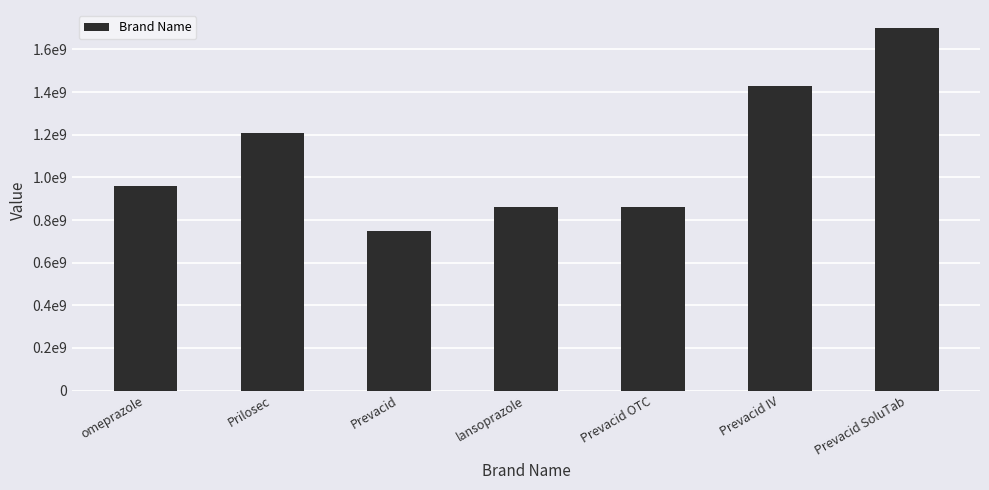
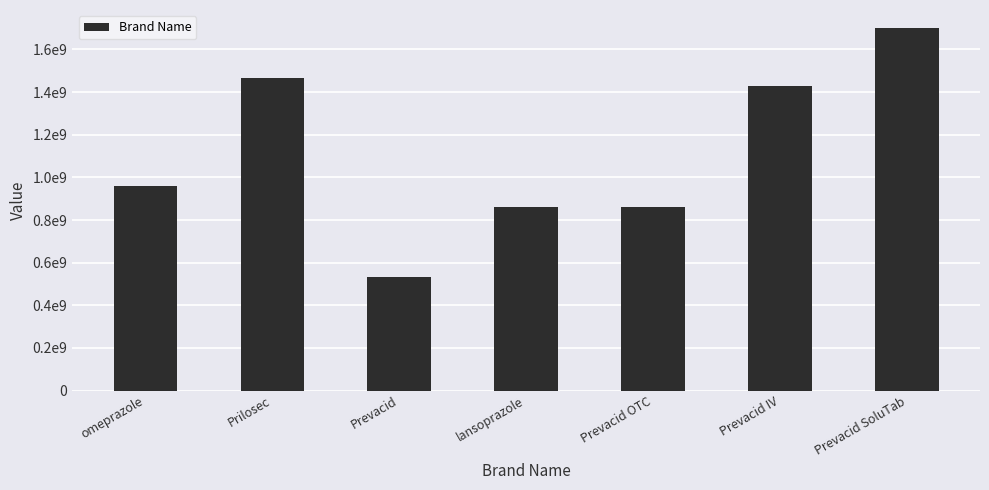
Prilosec: 1210000000 -> 1470000000
Prevacid: 750000000 -> 530000000
